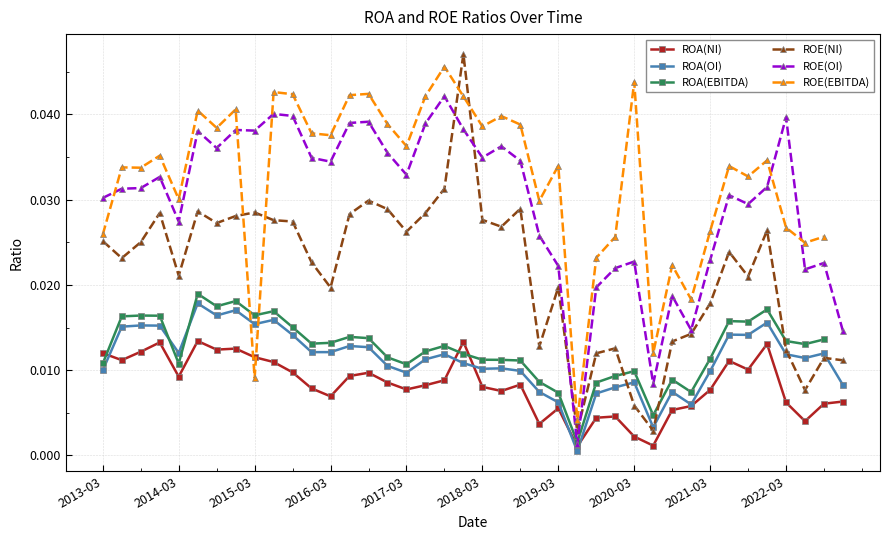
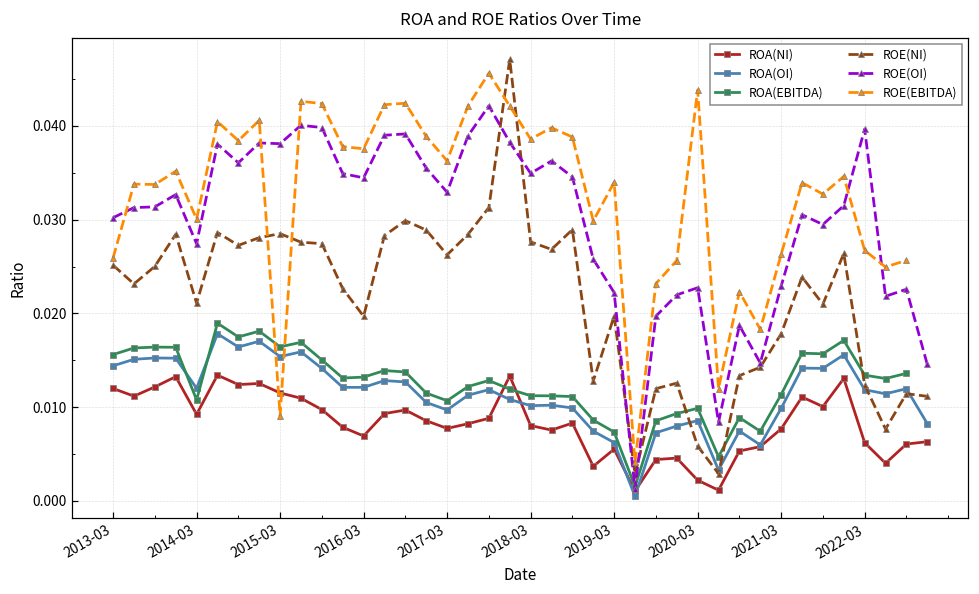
ROA(OI), 2013-03: 0.010 -> 0.014
ROA(EBITDA), 2013-03: 0.011 -> 0.016
